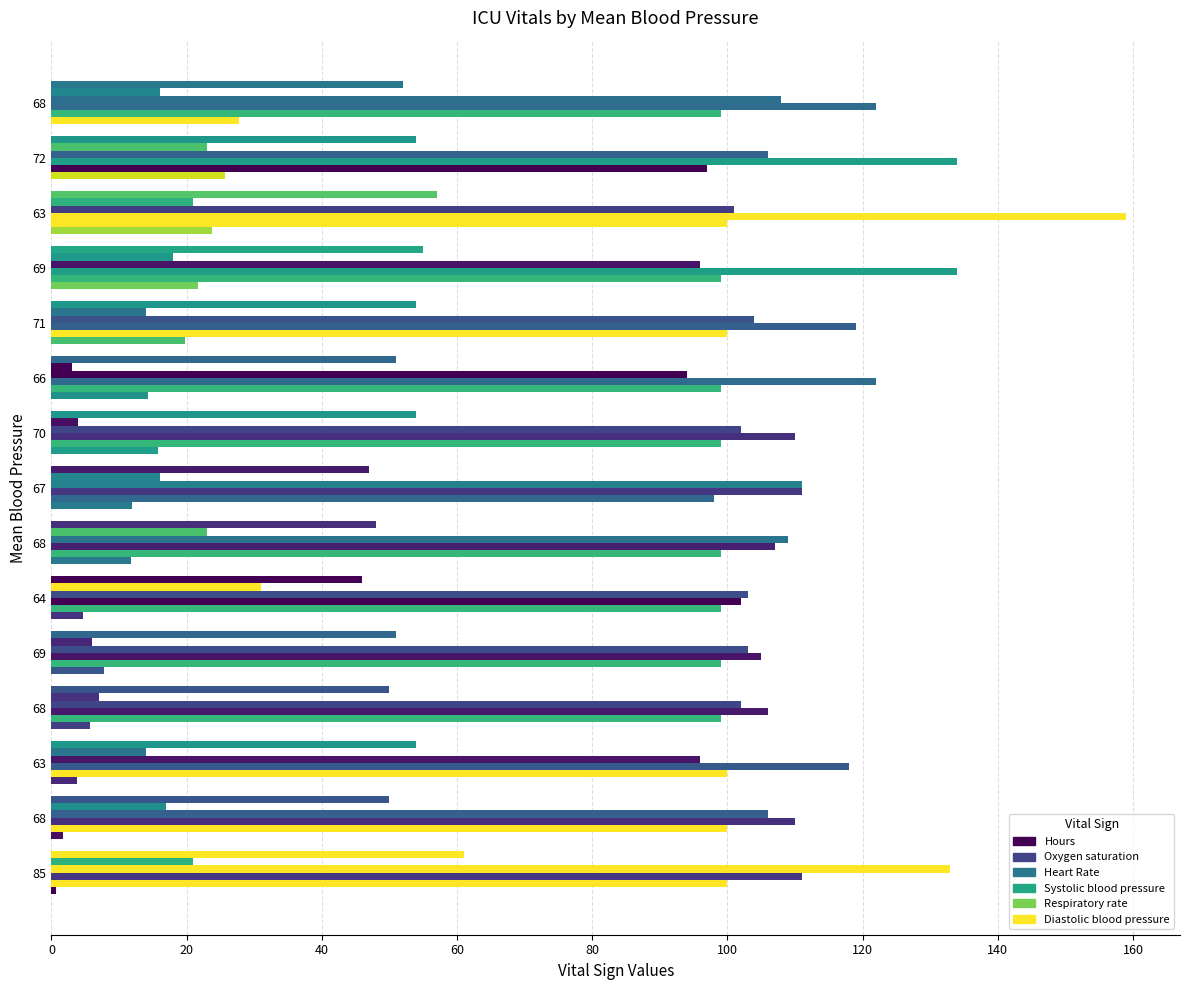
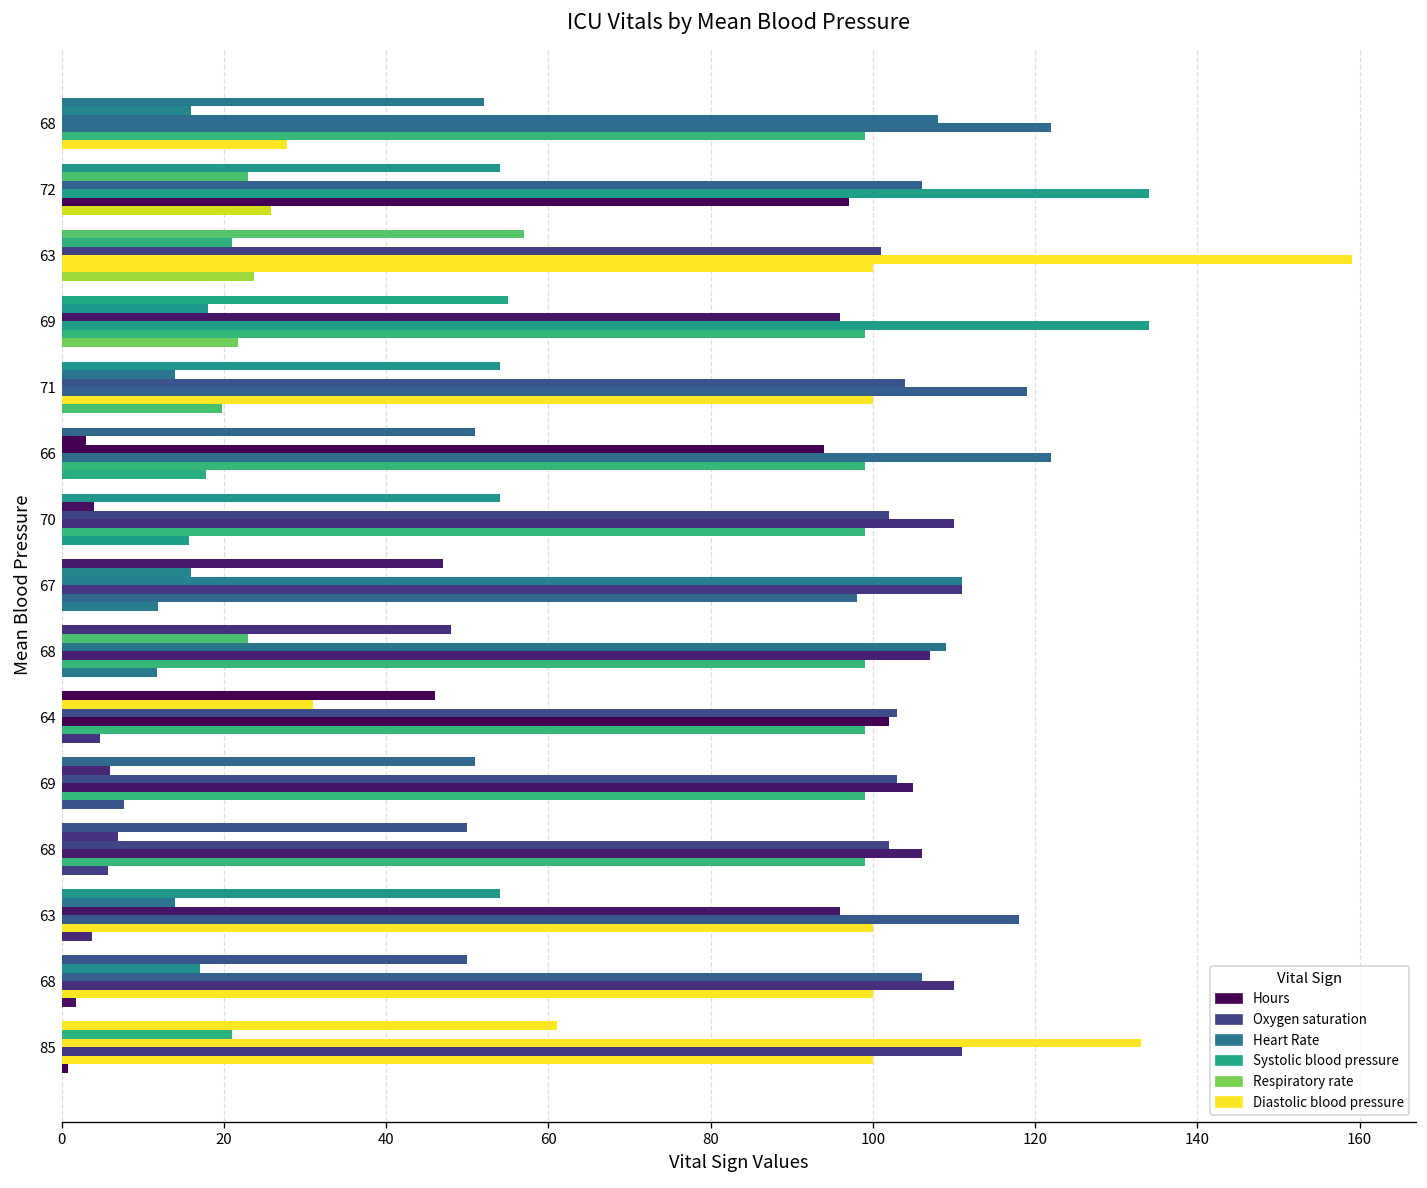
Hours, 66: 14 -> 18
